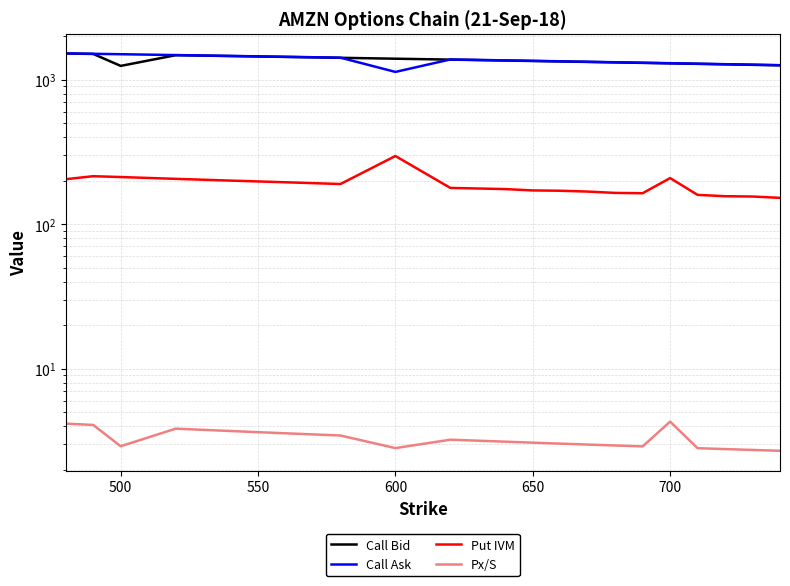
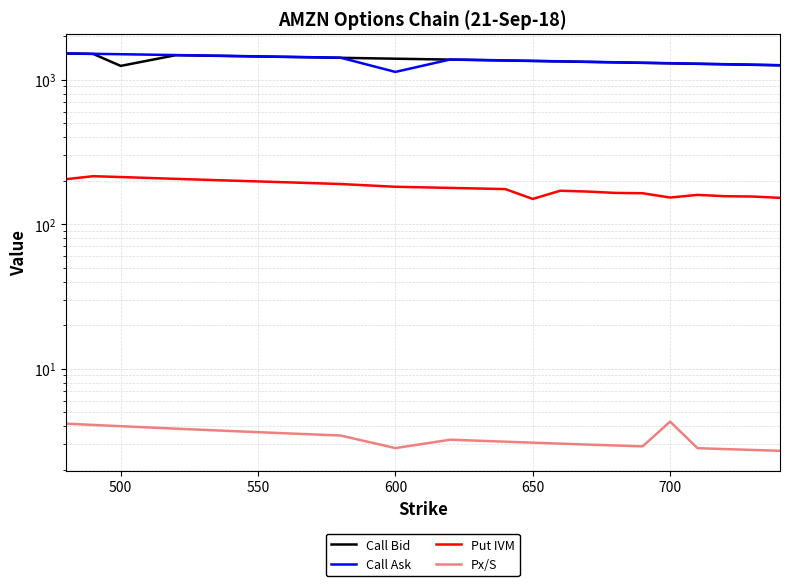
Px/S, 500: 2.9 -> 4.0
Put IVM, 600: 300 -> 180
Put IVM, 650: 170 -> 150
Put IVM, 700: 210 -> 150
